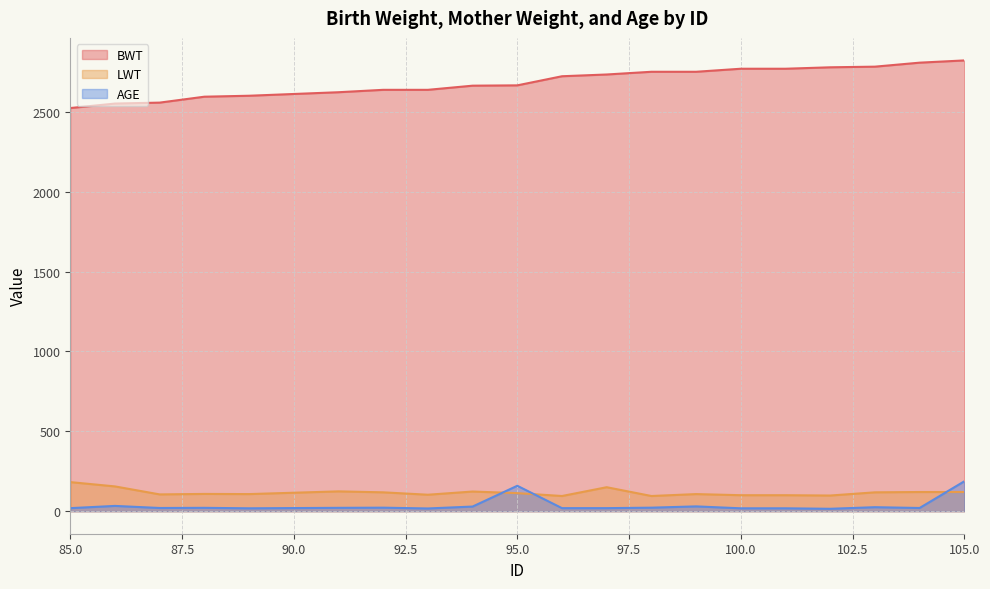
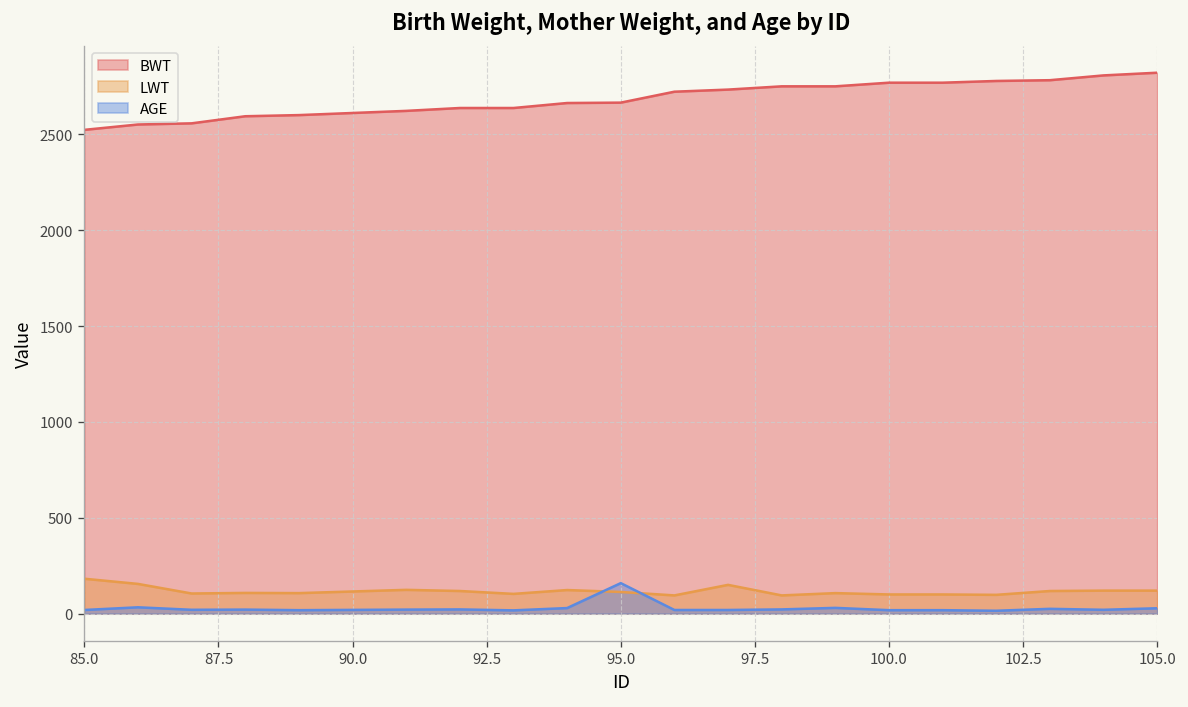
AGE, 105.0: 190 -> 30
